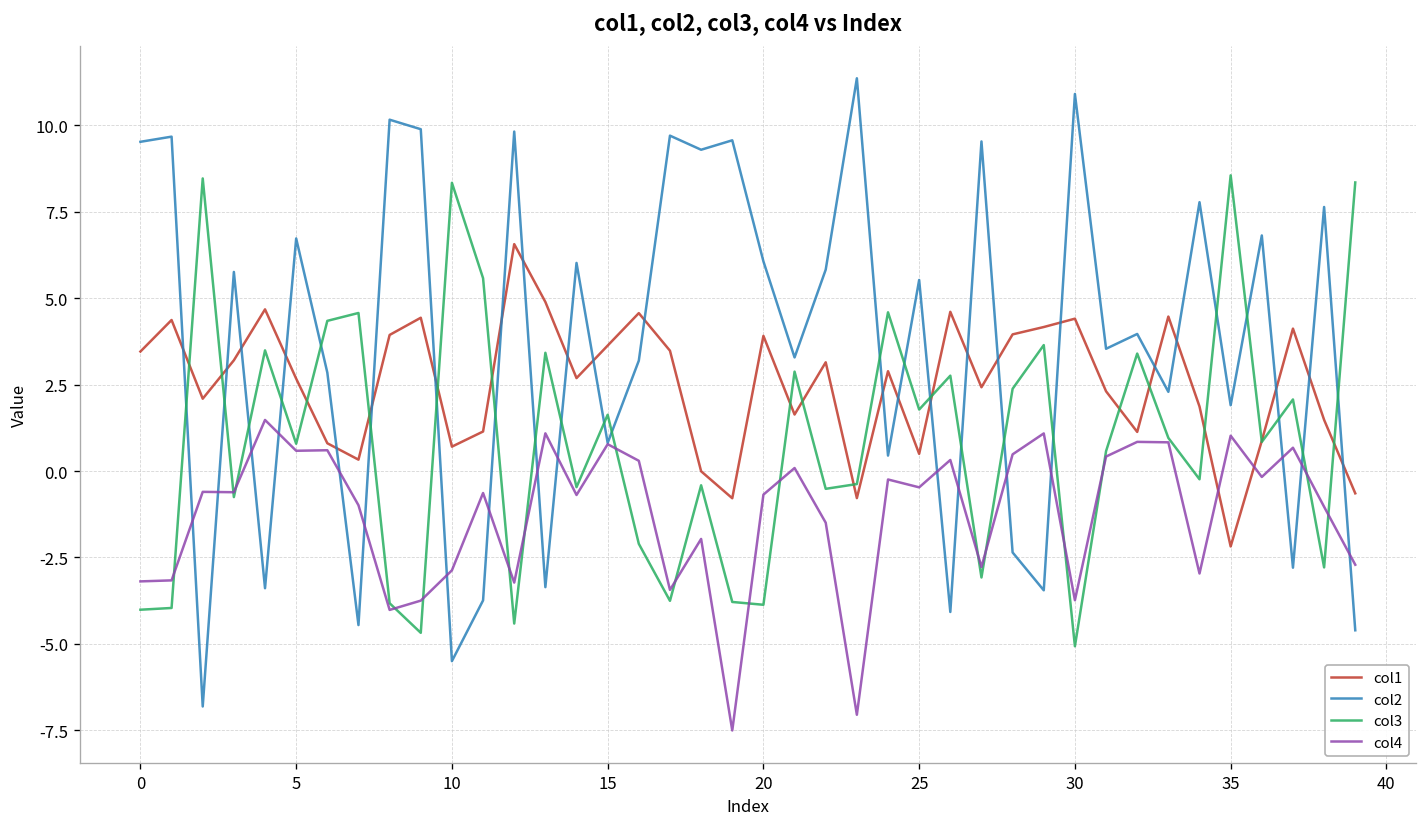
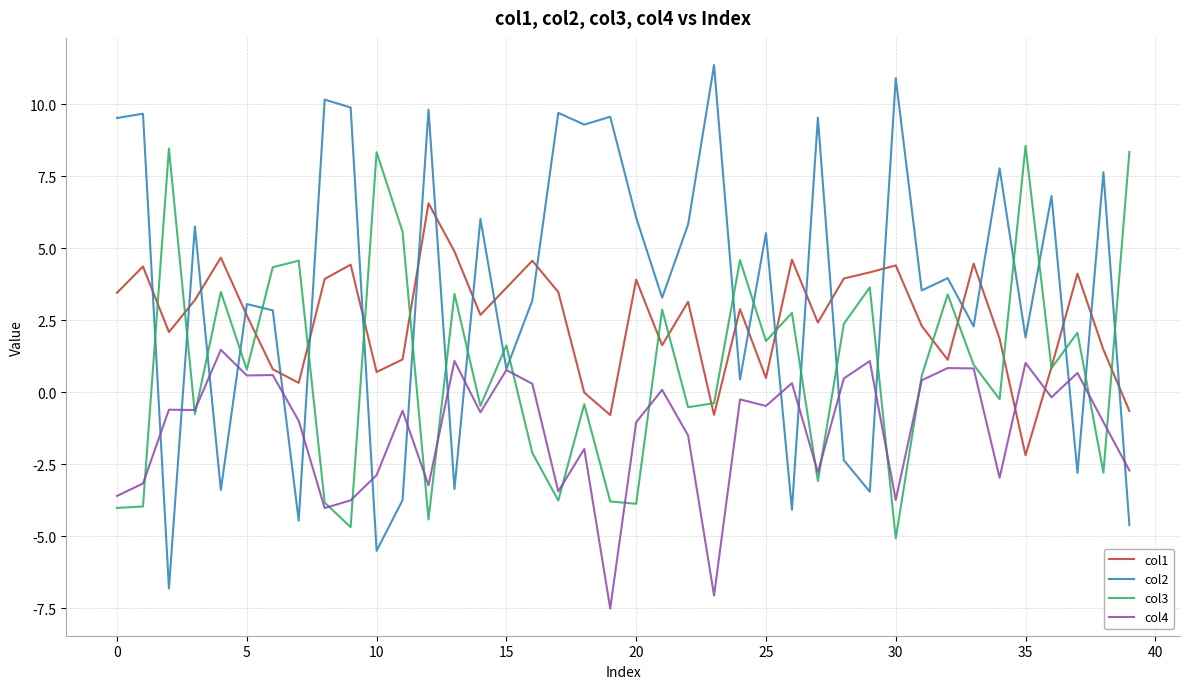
col4, 0: -3.2 -> -3.6
col2, 5: 6.7 -> 3.1
col4, 20: -0.7 -> -1.0
